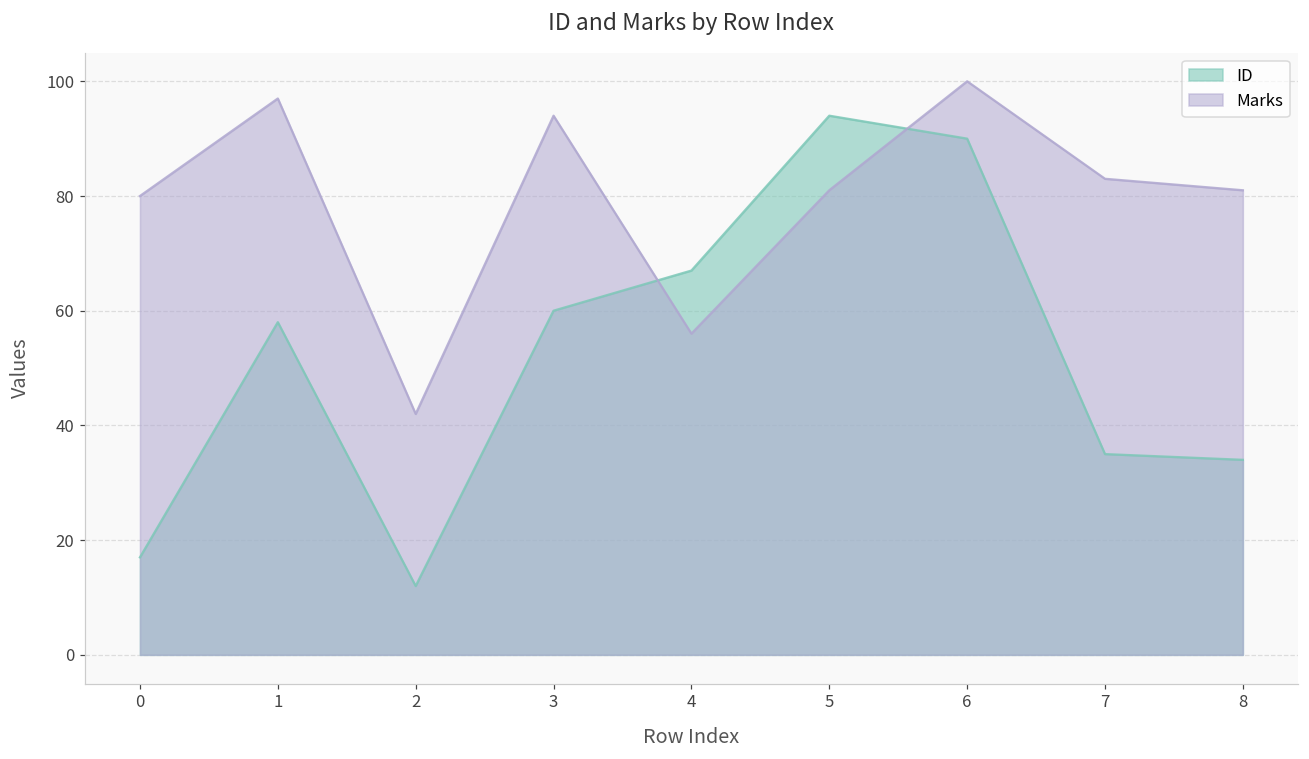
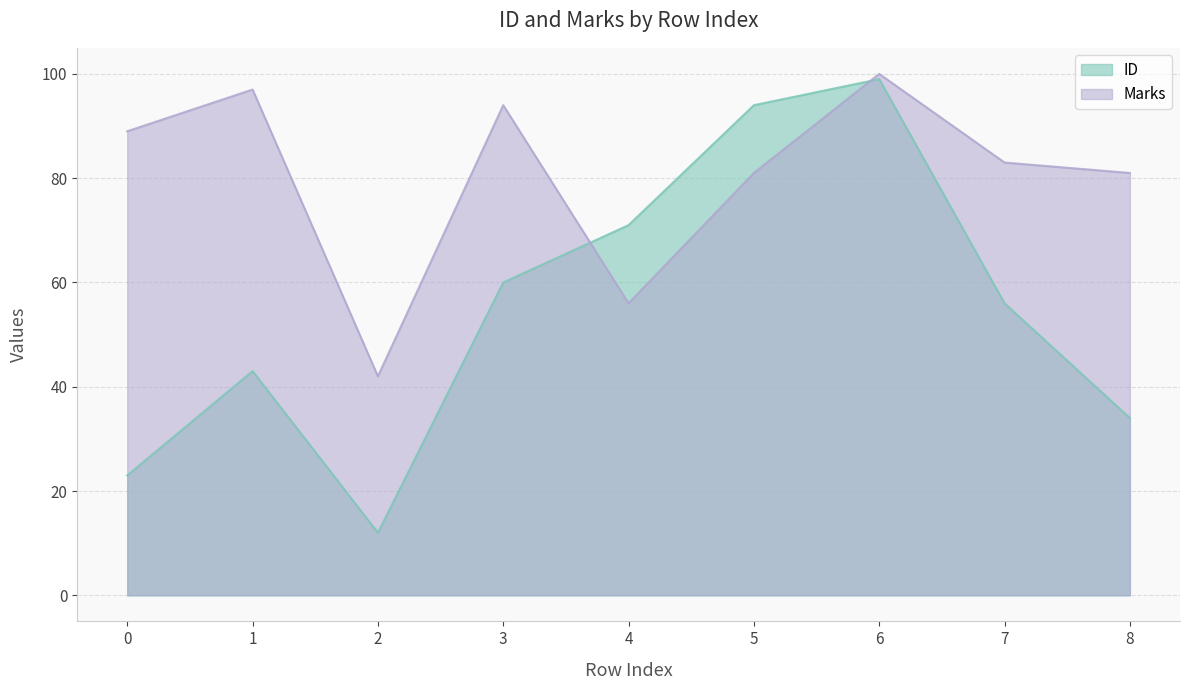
ID, 0: 17 -> 23
Marks, 0: 80 -> 89
ID, 1: 58 -> 43
ID, 4: 67 -> 71
ID, 6: 90 -> 99
ID, 7: 35 -> 56
